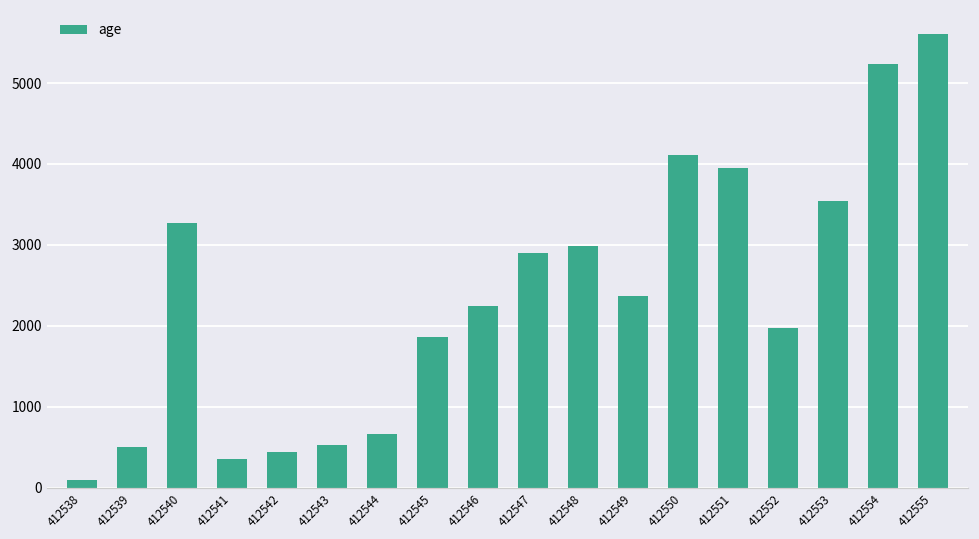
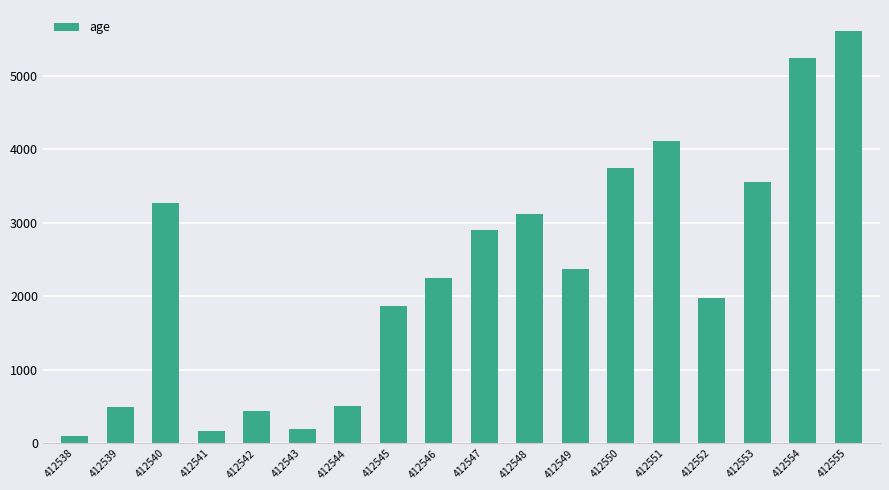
412541: 400 -> 200
412543: 500 -> 200
412544: 700 -> 500
412548: 3000 -> 3100
412550: 4100 -> 3700
412551: 3900 -> 4100
